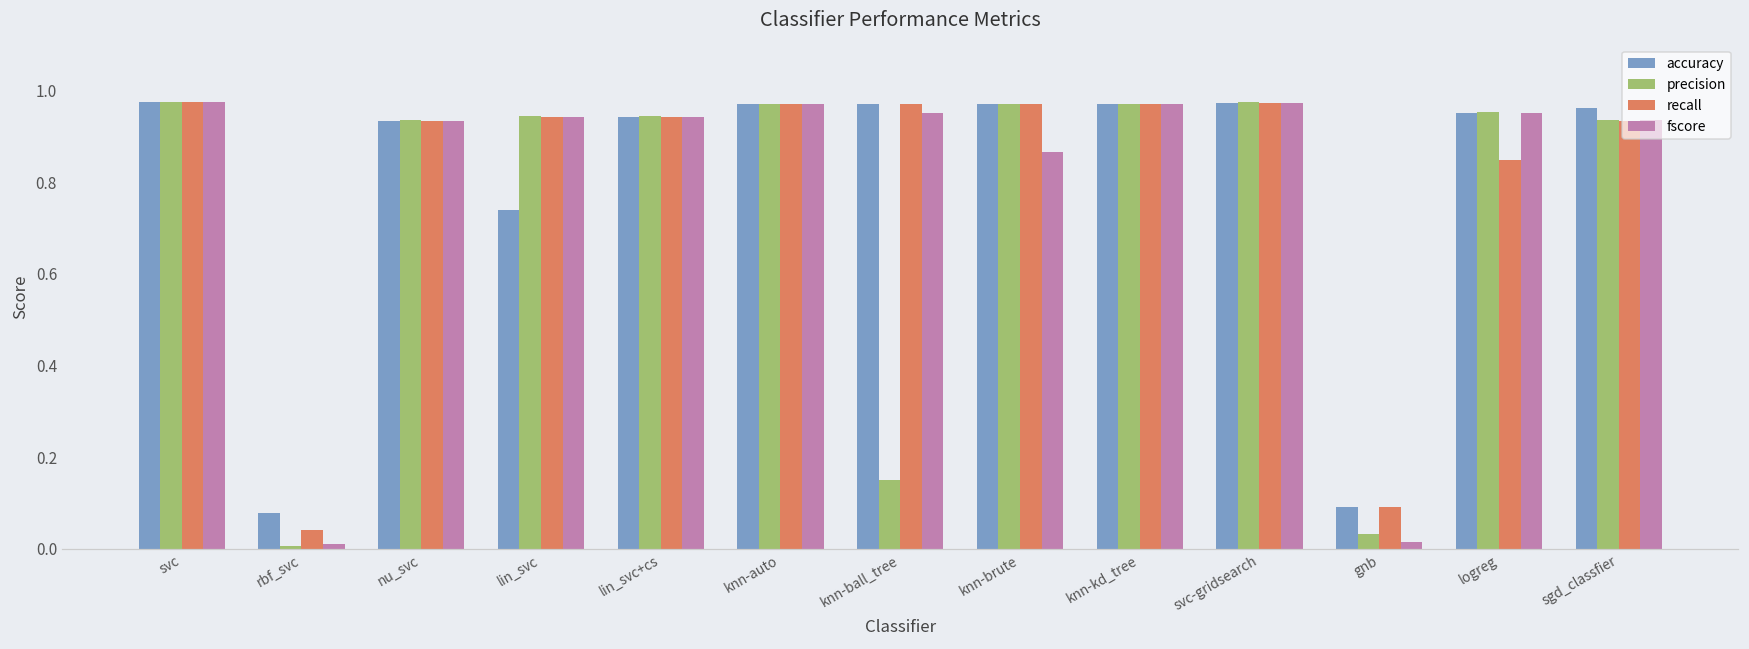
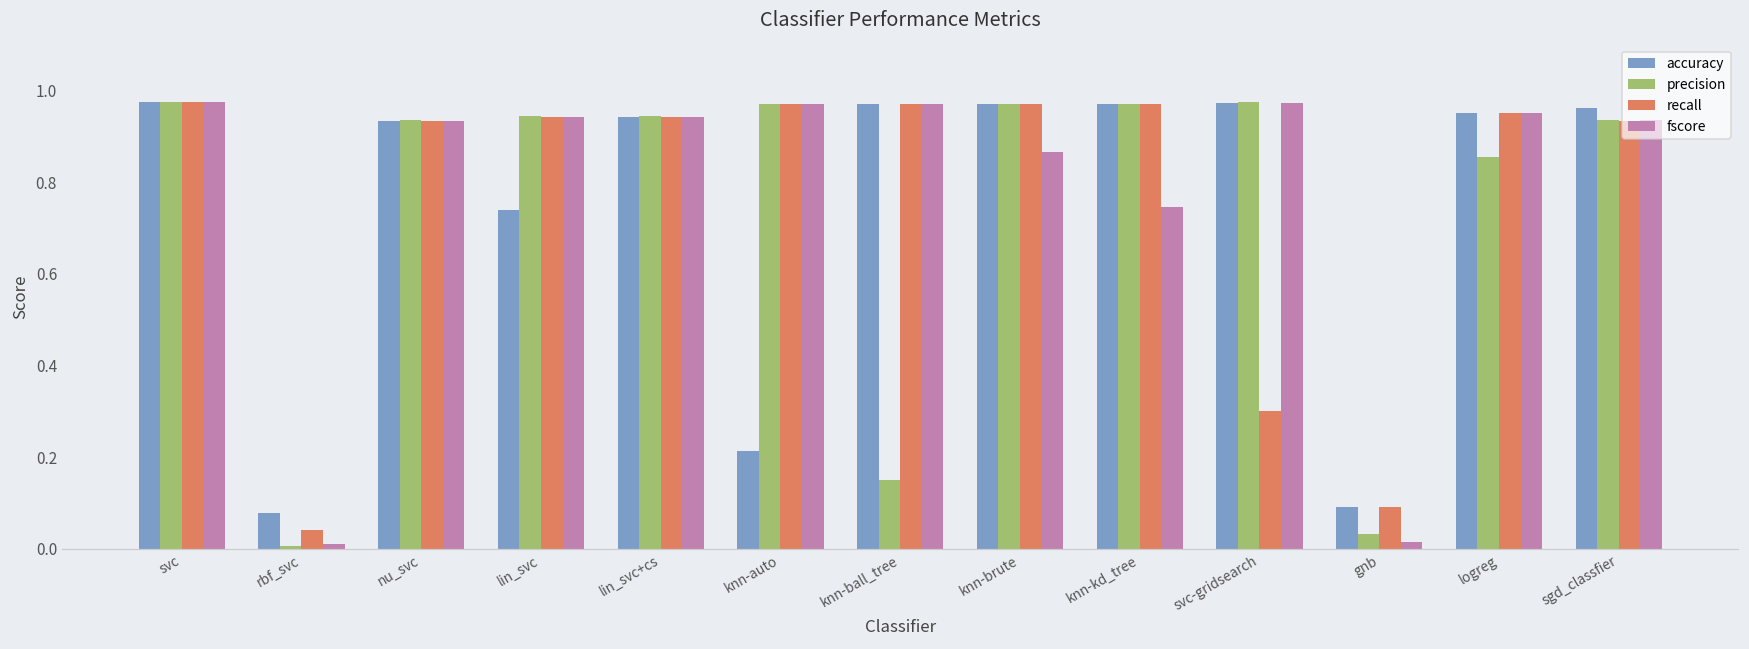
accuracy, knn-auto: 0.97 -> 0.21
fscore, knn-ball_tree: 0.95 -> 0.97
fscore, knn-kd_tree: 0.97 -> 0.75
recall, svc-gridsearch: 0.97 -> 0.30
precision, logreg: 0.95 -> 0.85
recall, logreg: 0.85 -> 0.95
